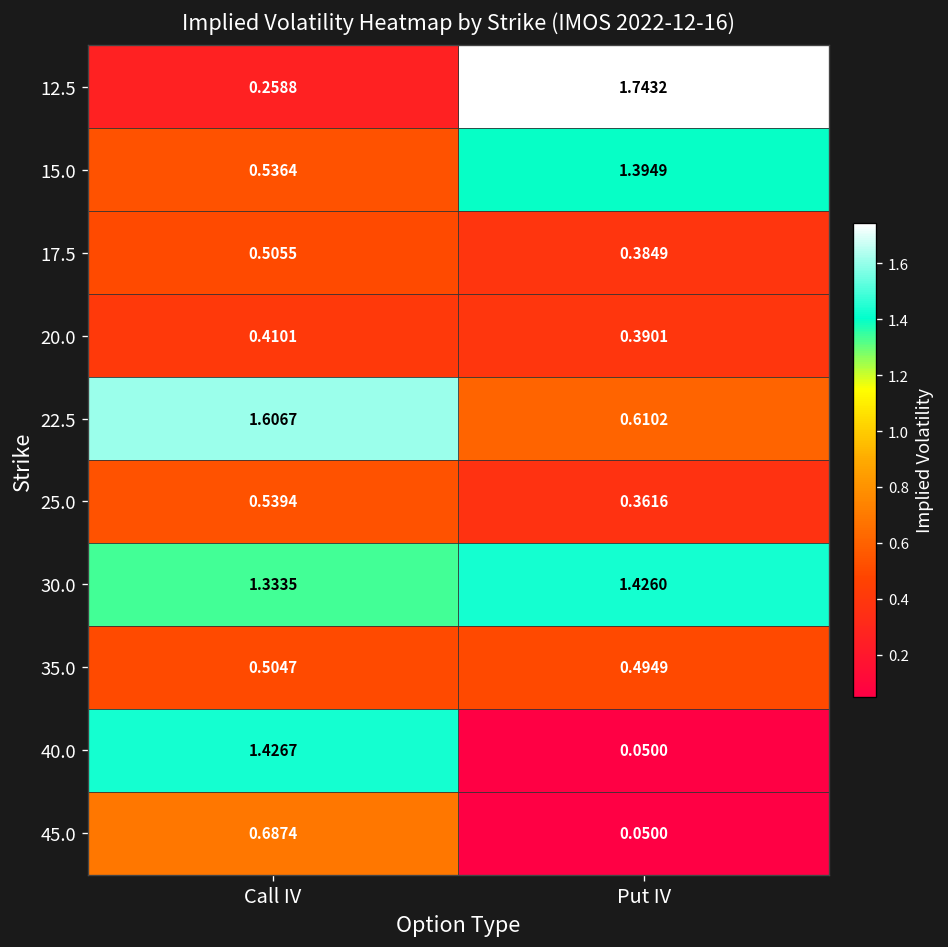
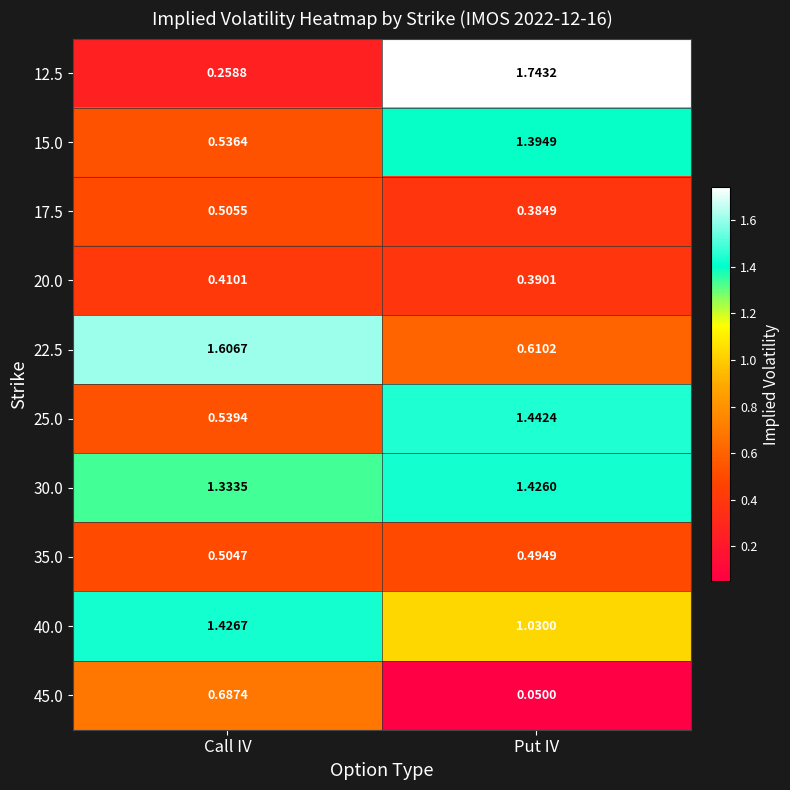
25.0, Put IV: 0.3616 -> 1.4424
40.0, Put IV: 0.0500 -> 1.0300
